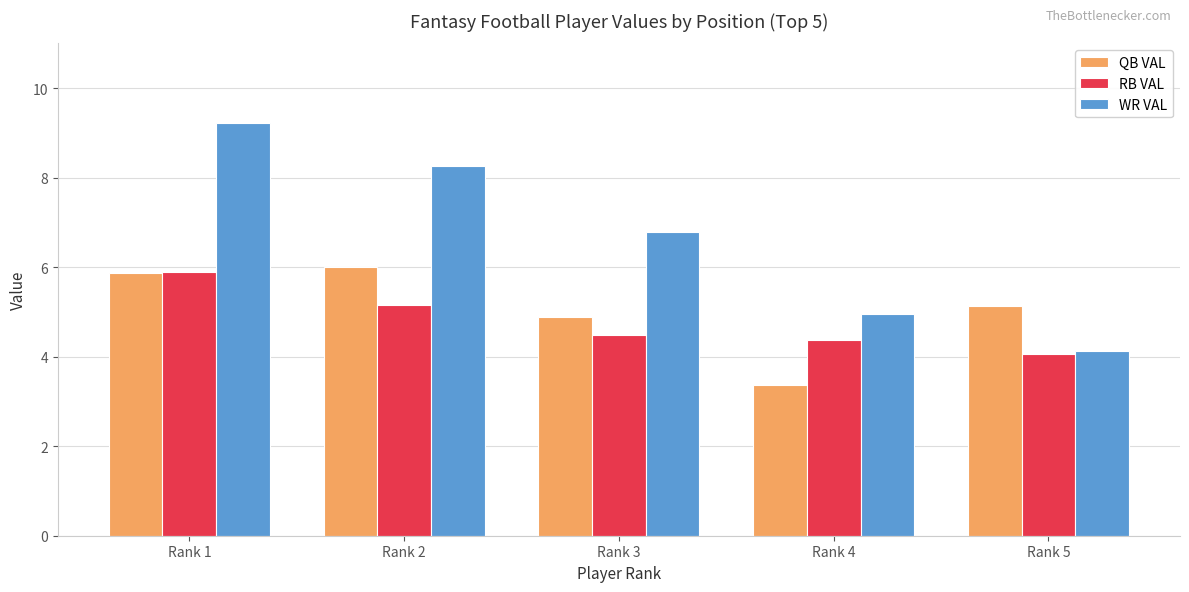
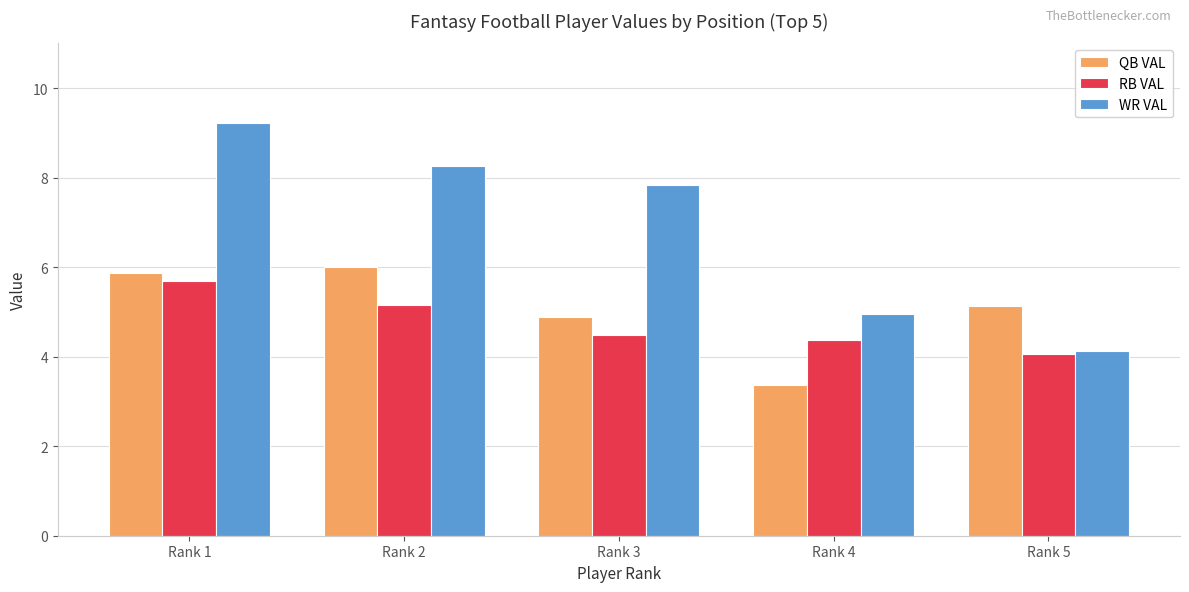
RB VAL, Rank 1: 5.9 -> 5.7
WR VAL, Rank 3: 6.8 -> 7.8
